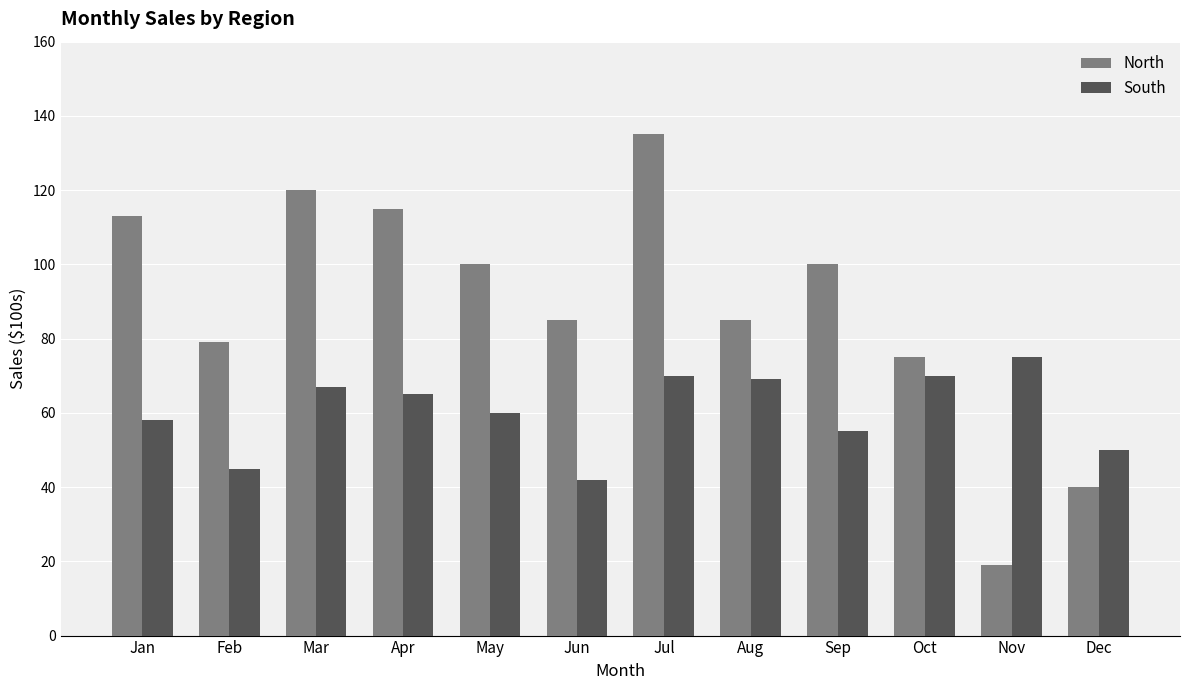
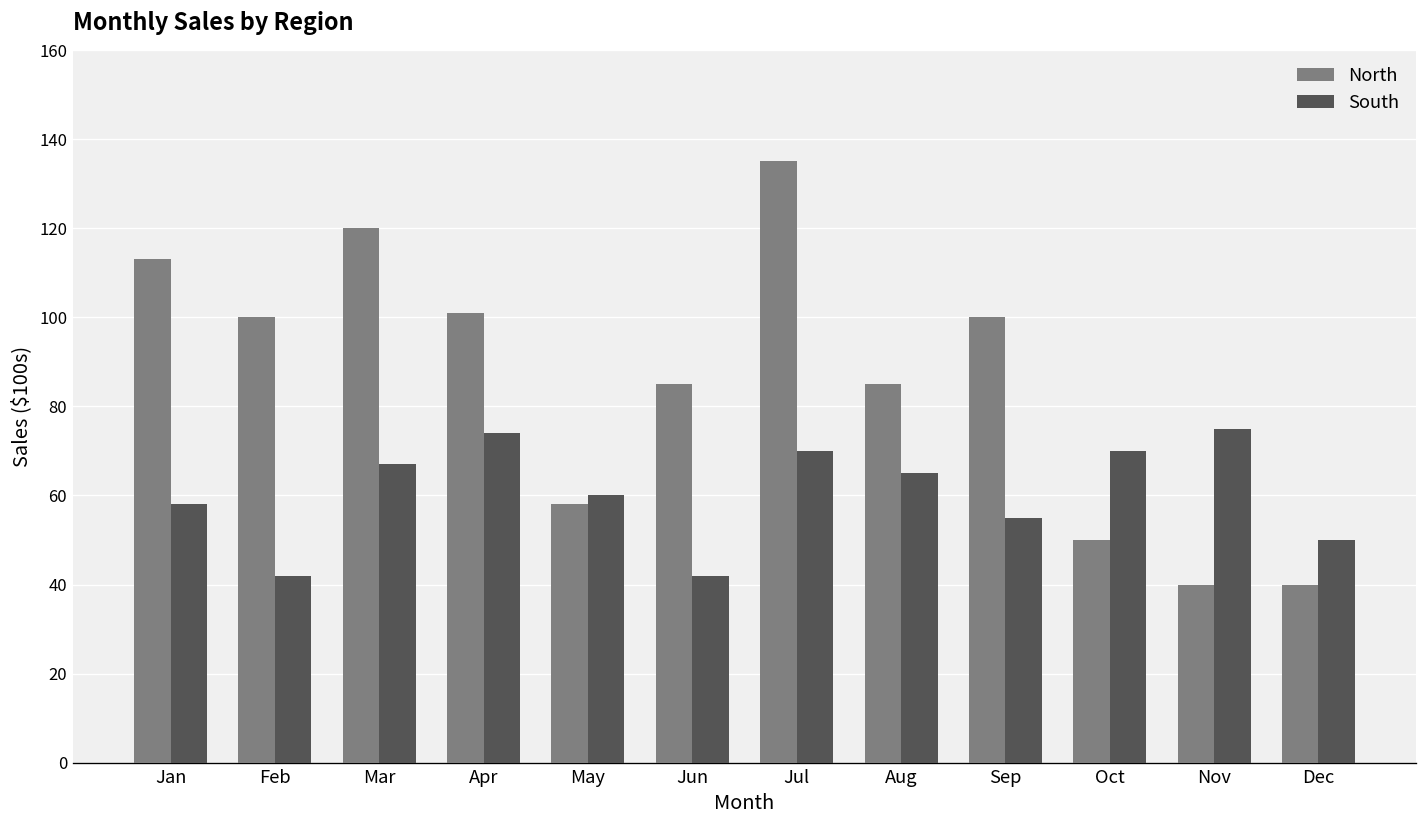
North, Feb: 79 -> 100
South, Feb: 45 -> 42
North, Apr: 115 -> 101
South, Apr: 65 -> 74
North, May: 100 -> 58
South, Aug: 69 -> 65
North, Oct: 75 -> 50
North, Nov: 19 -> 40
